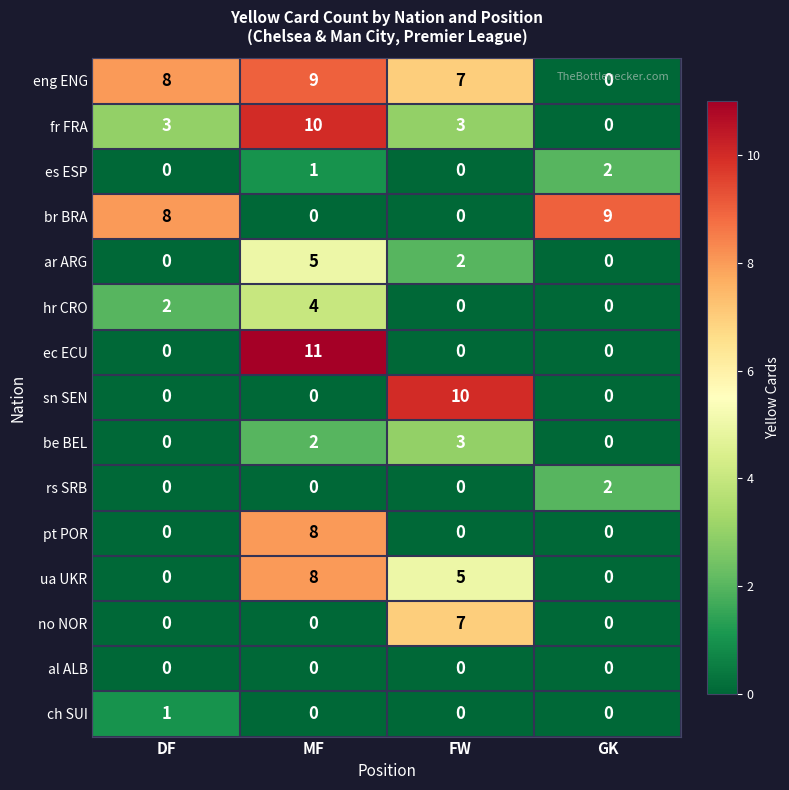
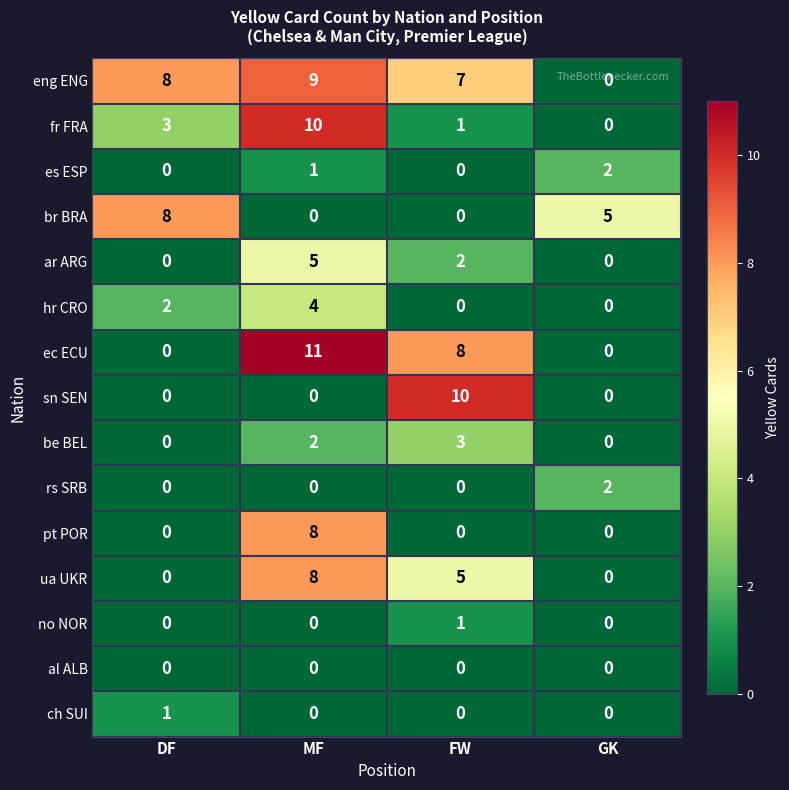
fr FRA, FW: 3 -> 1
br BRA, GK: 9 -> 5
ec ECU, FW: 0 -> 8
no NOR, FW: 7 -> 1
